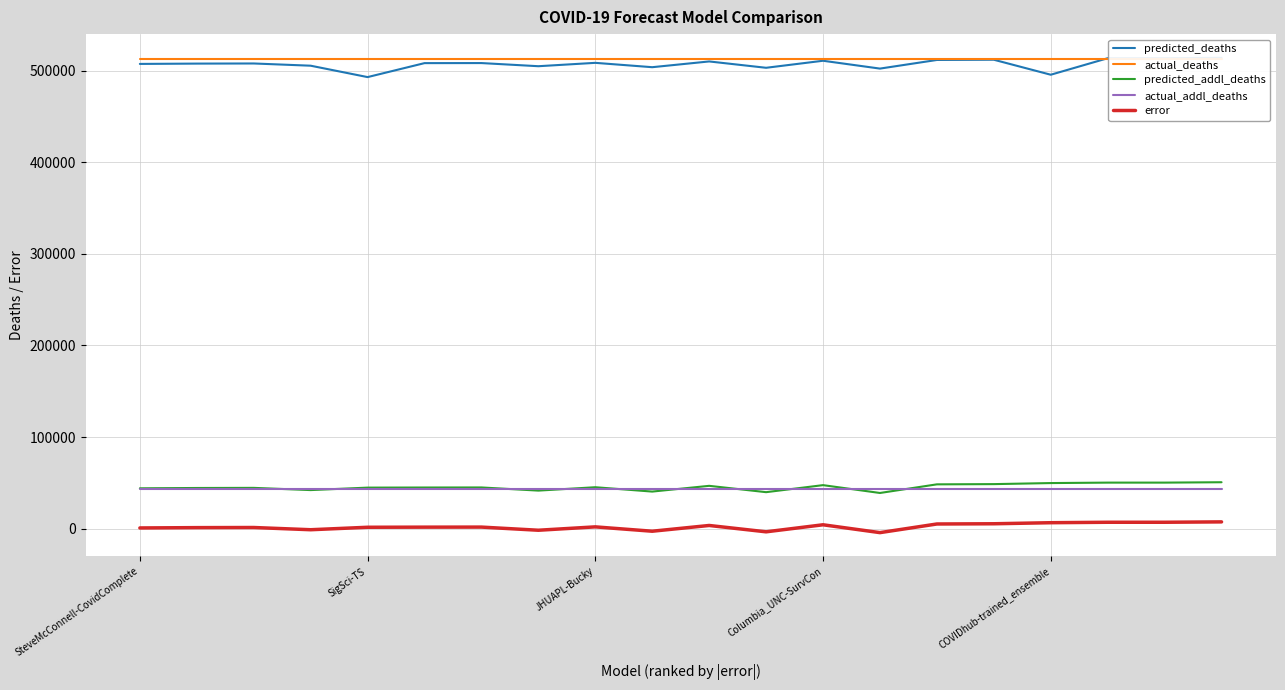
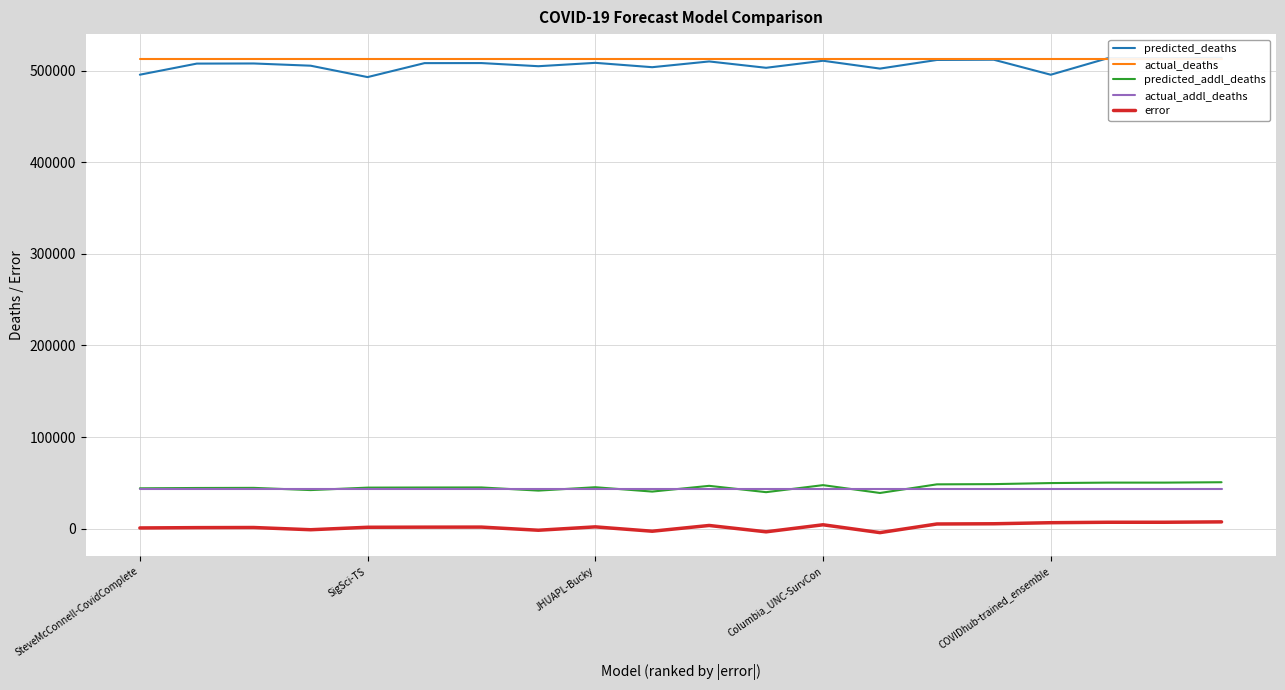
predicted_deaths, SteveMcConnell-CovidComplete: 510000 -> 500000
